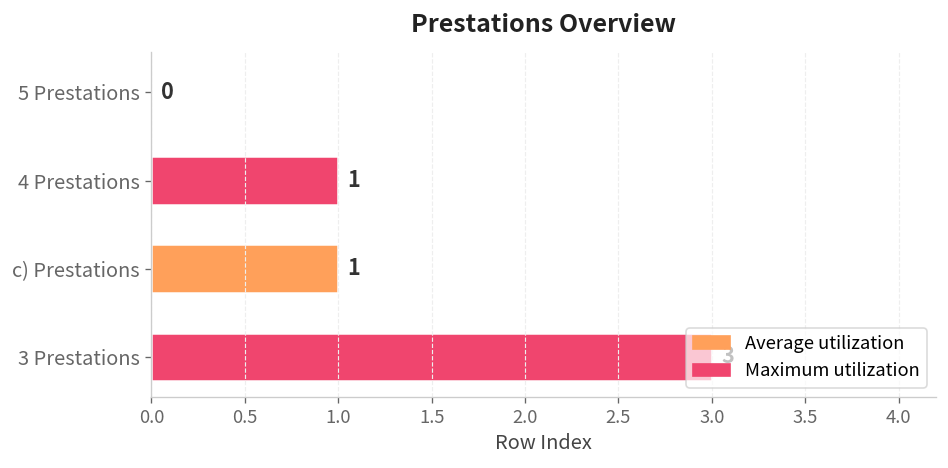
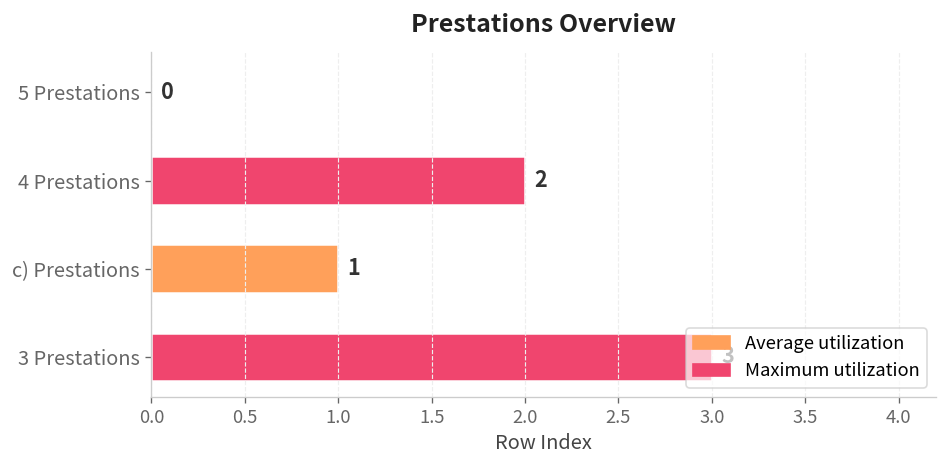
4 Prestations: 1 -> 2
